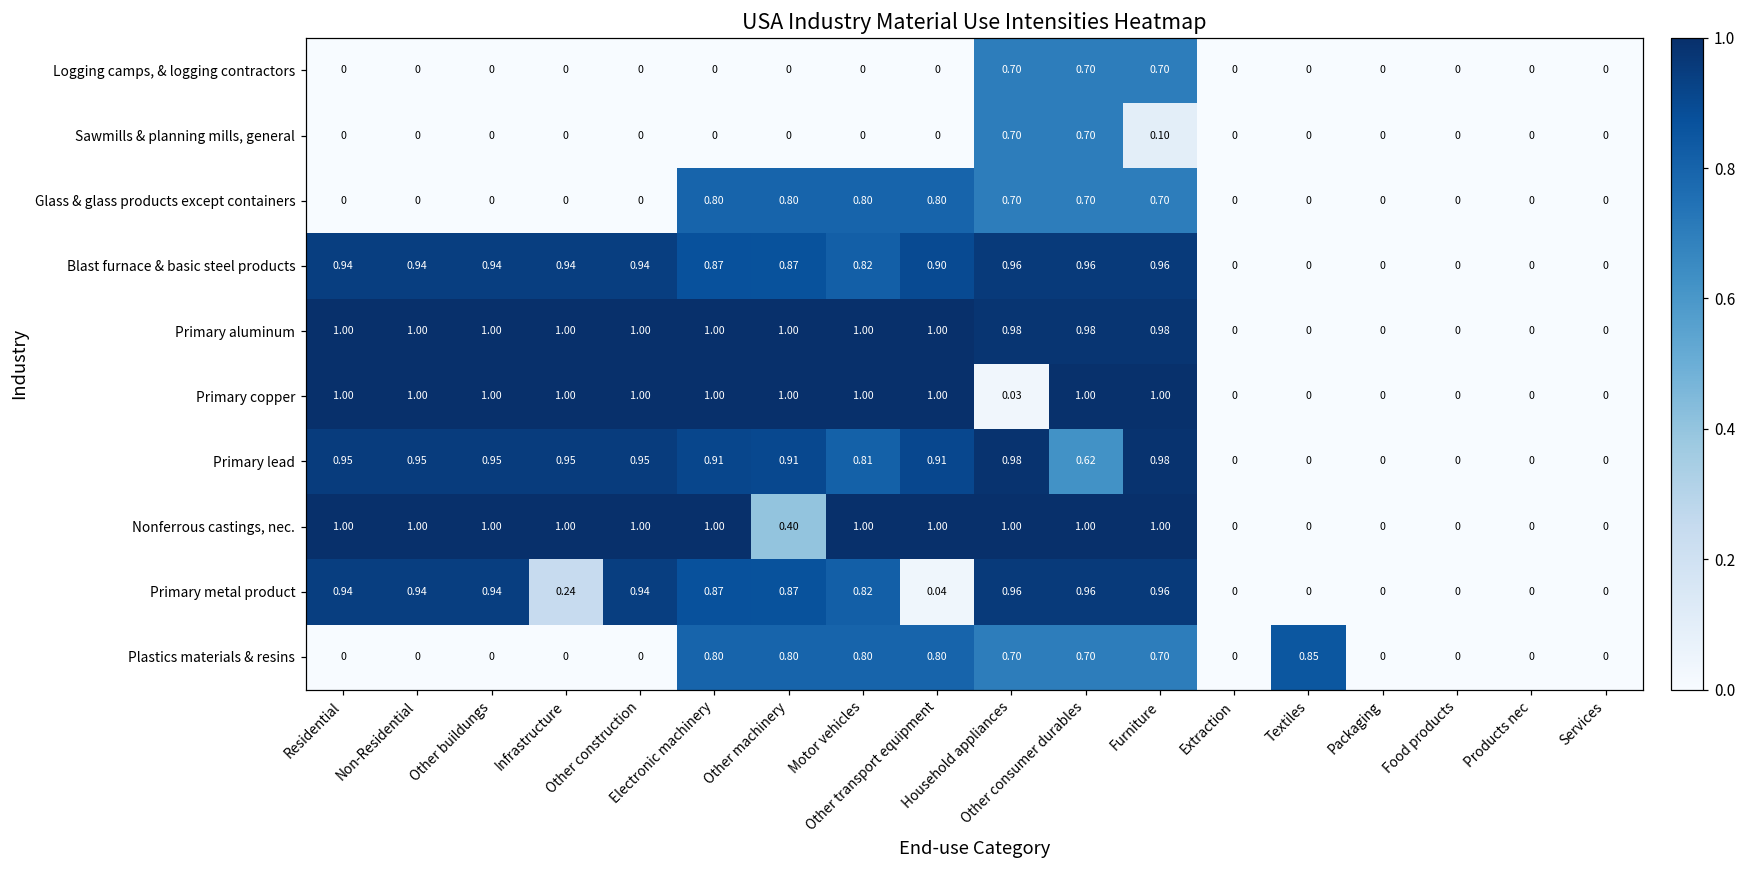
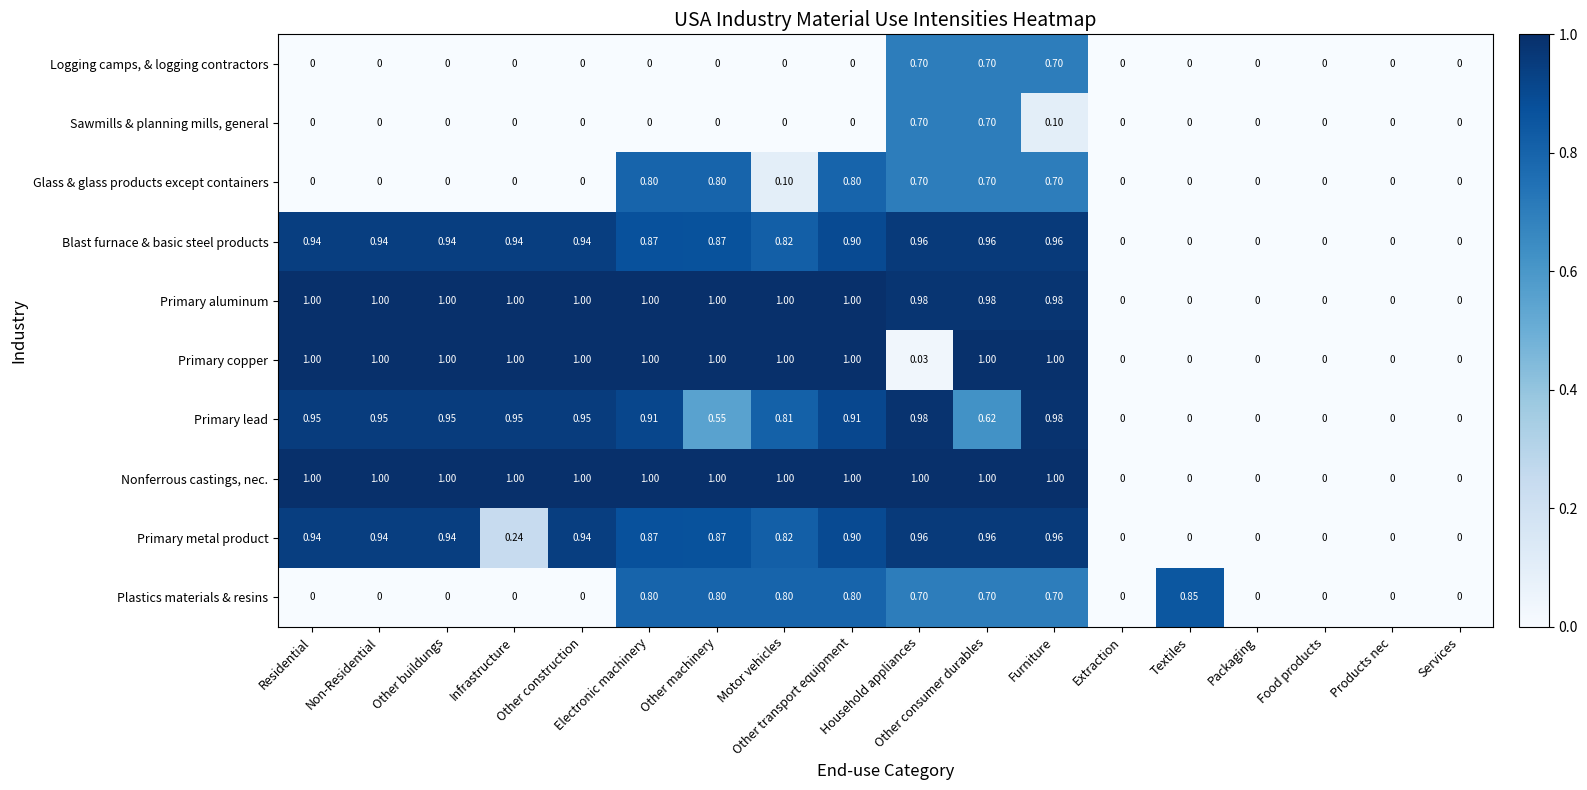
Glass & glass products except containers, Motor vehicles: 0.80 -> 0.10
Primary lead, Other machinery: 0.91 -> 0.55
Nonferrous castings, nec., Other machinery: 0.40 -> 1.00
Primary metal product, Other transport equipment: 0.04 -> 0.90
